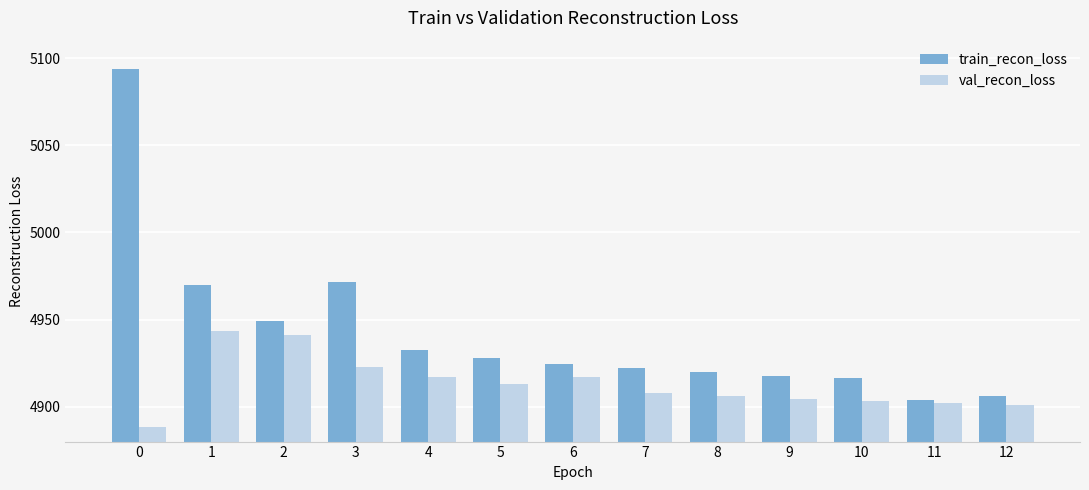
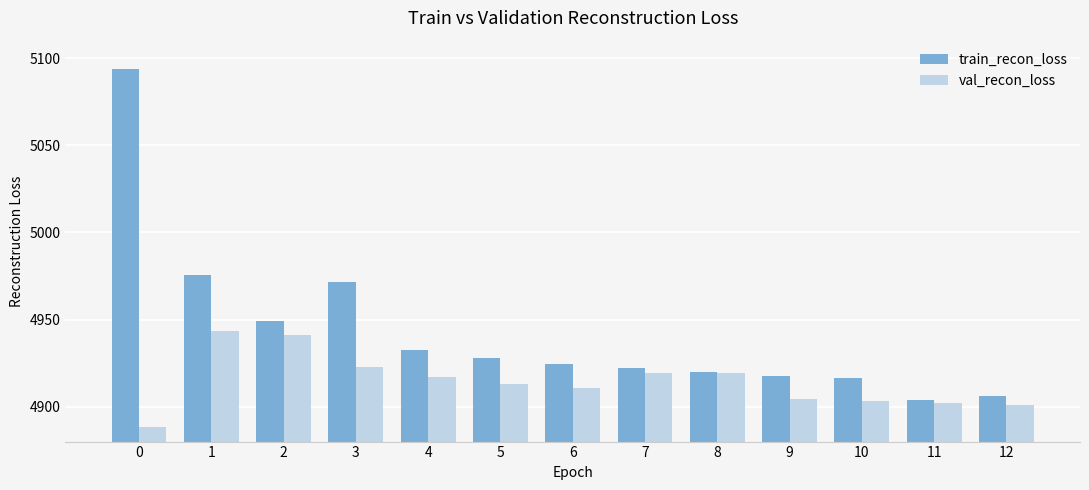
train_recon_loss, 1: 4970 -> 4976
val_recon_loss, 6: 4917 -> 4911
val_recon_loss, 7: 4908 -> 4919
val_recon_loss, 8: 4906 -> 4919
